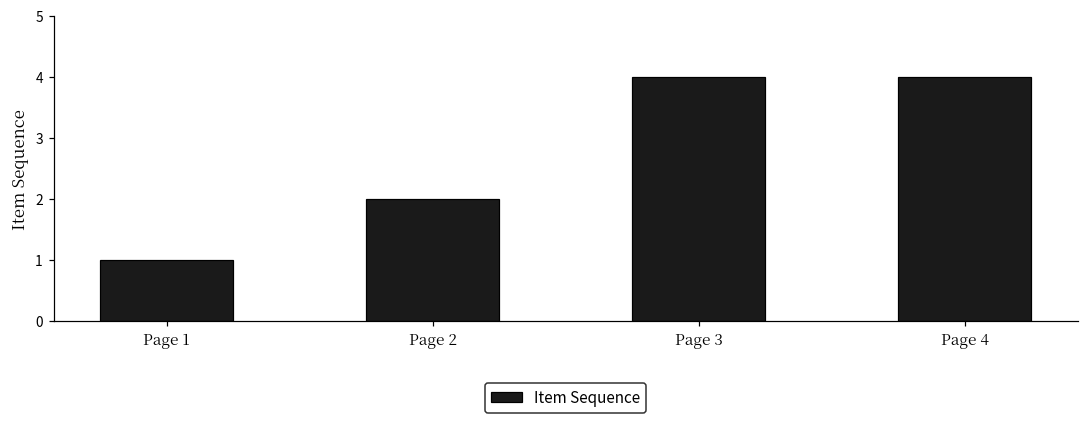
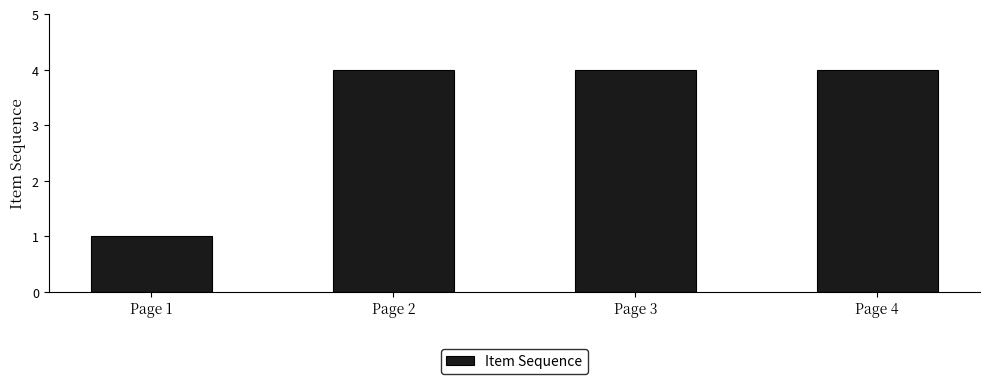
Page 2: 2 -> 4
